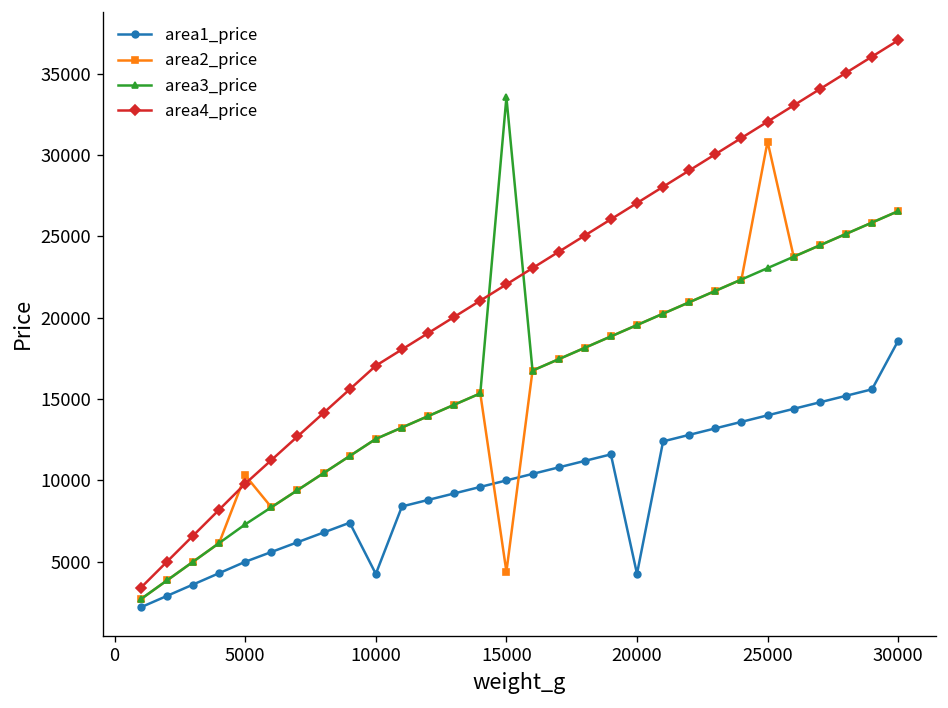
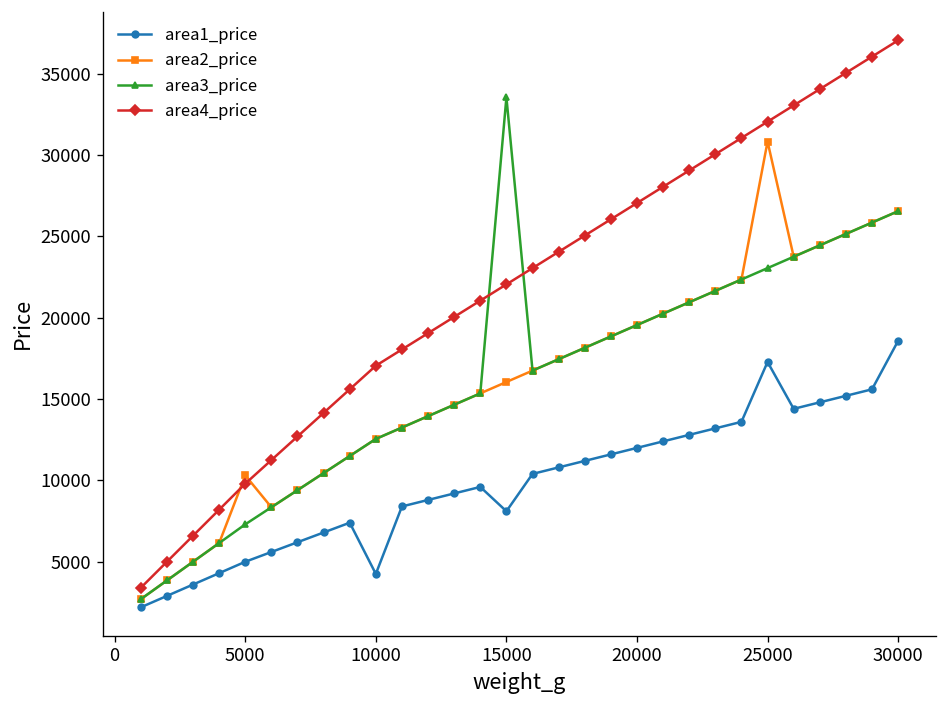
area1_price, 15000: 10000 -> 8100
area2_price, 15000: 4400 -> 16100
area1_price, 20000: 4300 -> 12000
area1_price, 25000: 14000 -> 17300
